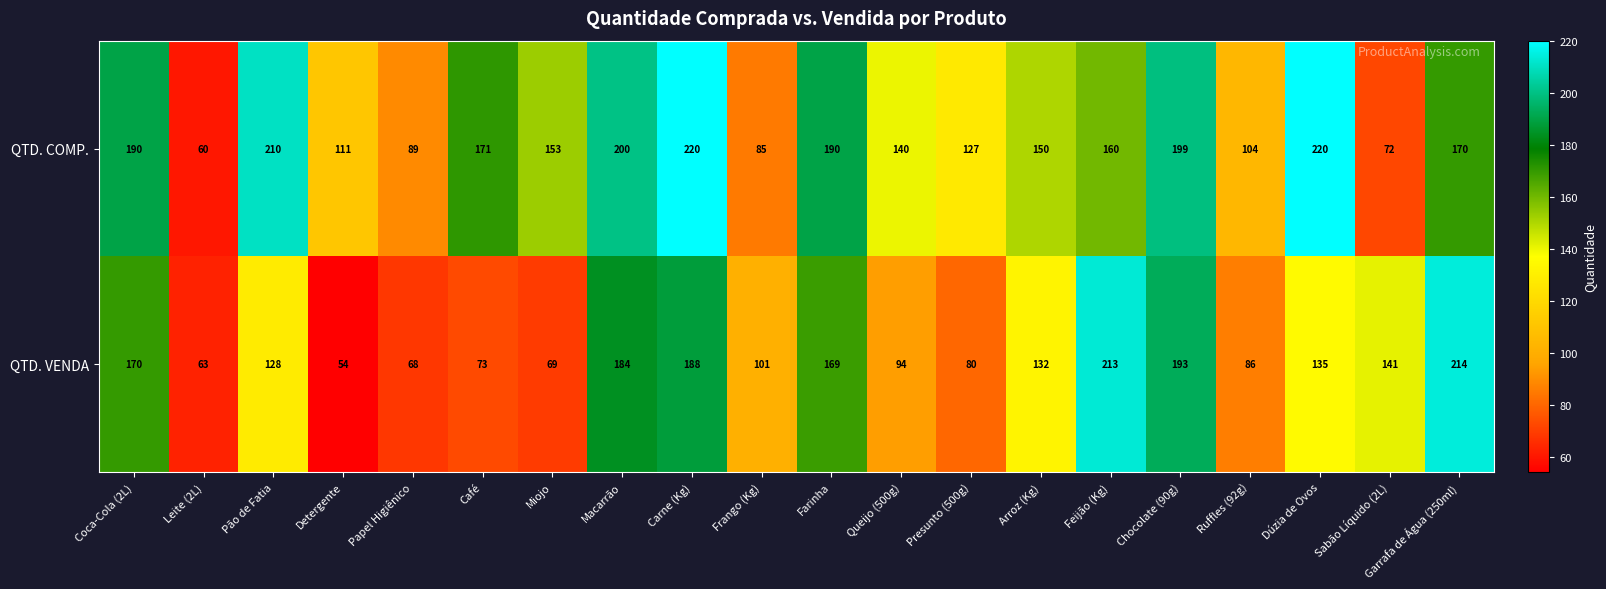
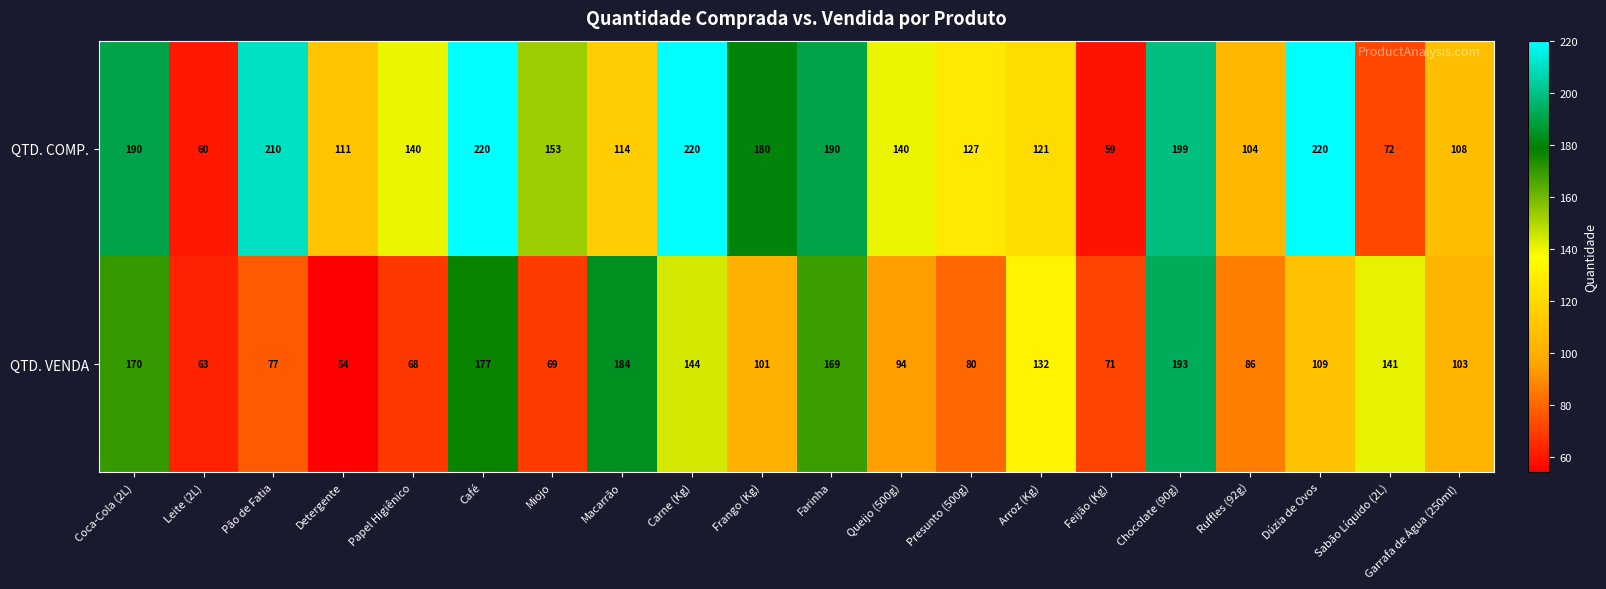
QTD. COMP., Papel Higiênico: 89 -> 140
QTD. COMP., Café: 171 -> 220
QTD. COMP., Macarrão: 200 -> 114
QTD. COMP., Frango (Kg): 85 -> 180
QTD. COMP., Arroz (Kg): 150 -> 121
QTD. COMP., Feijão (Kg): 160 -> 59
QTD. COMP., Garrafa de Água (250ml): 170 -> 108
QTD. VENDA, Pão de Fatia: 128 -> 77
QTD. VENDA, Café: 73 -> 177
QTD. VENDA, Carne (Kg): 188 -> 144
QTD. VENDA, Feijão (Kg): 213 -> 71
QTD. VENDA, Dúzia de Ovos: 135 -> 109
QTD. VENDA, Garrafa de Água (250ml): 214 -> 103
